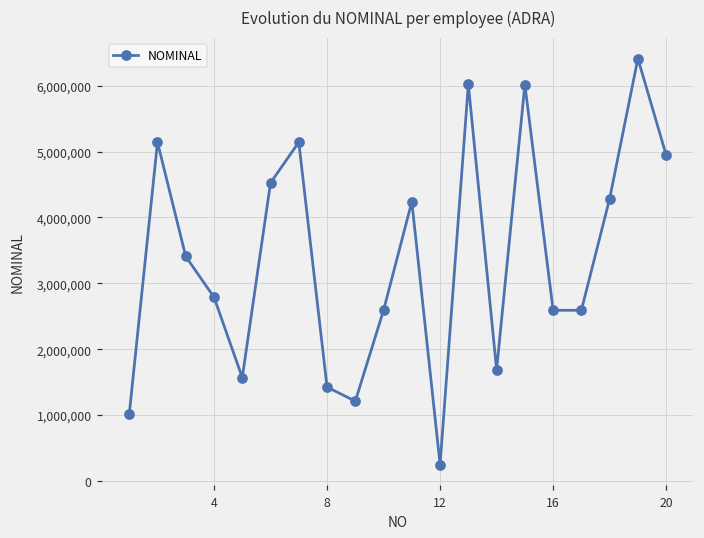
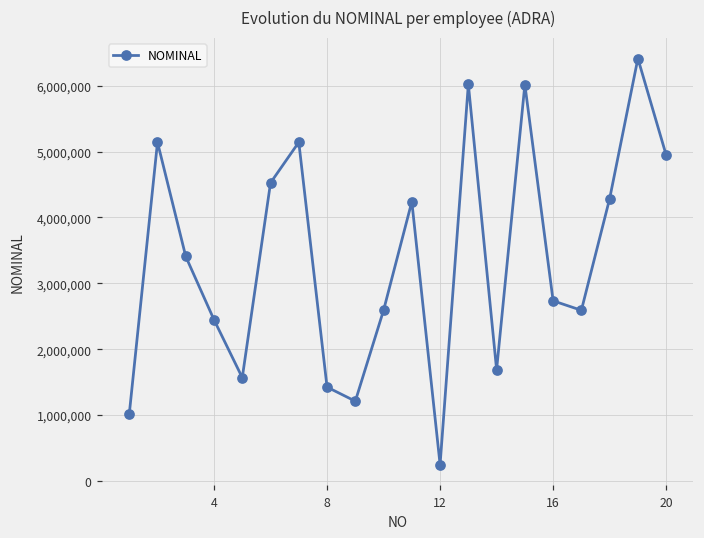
4: 2,800,000 -> 2,400,000
16: 2,600,000 -> 2,700,000
